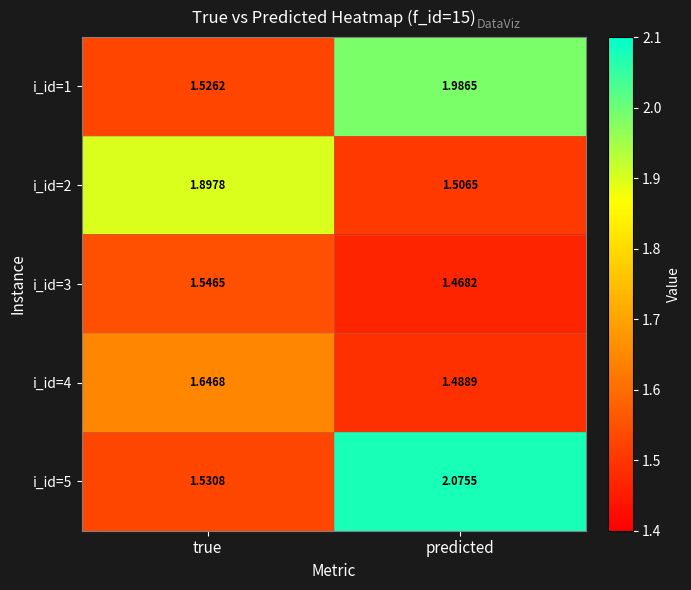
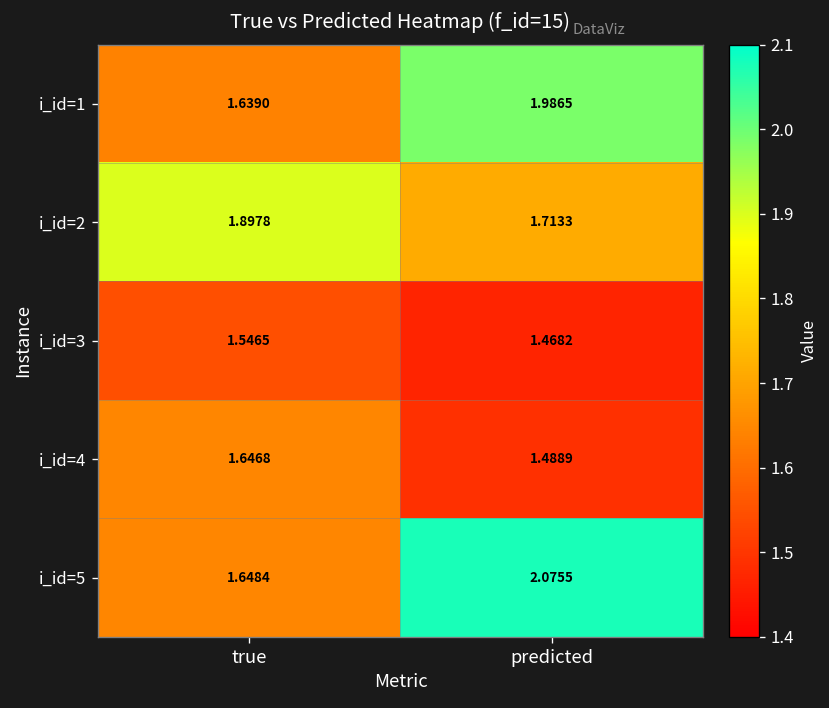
i_id=1, true: 1.5262 -> 1.6390
i_id=2, predicted: 1.5065 -> 1.7133
i_id=5, true: 1.5308 -> 1.6484
